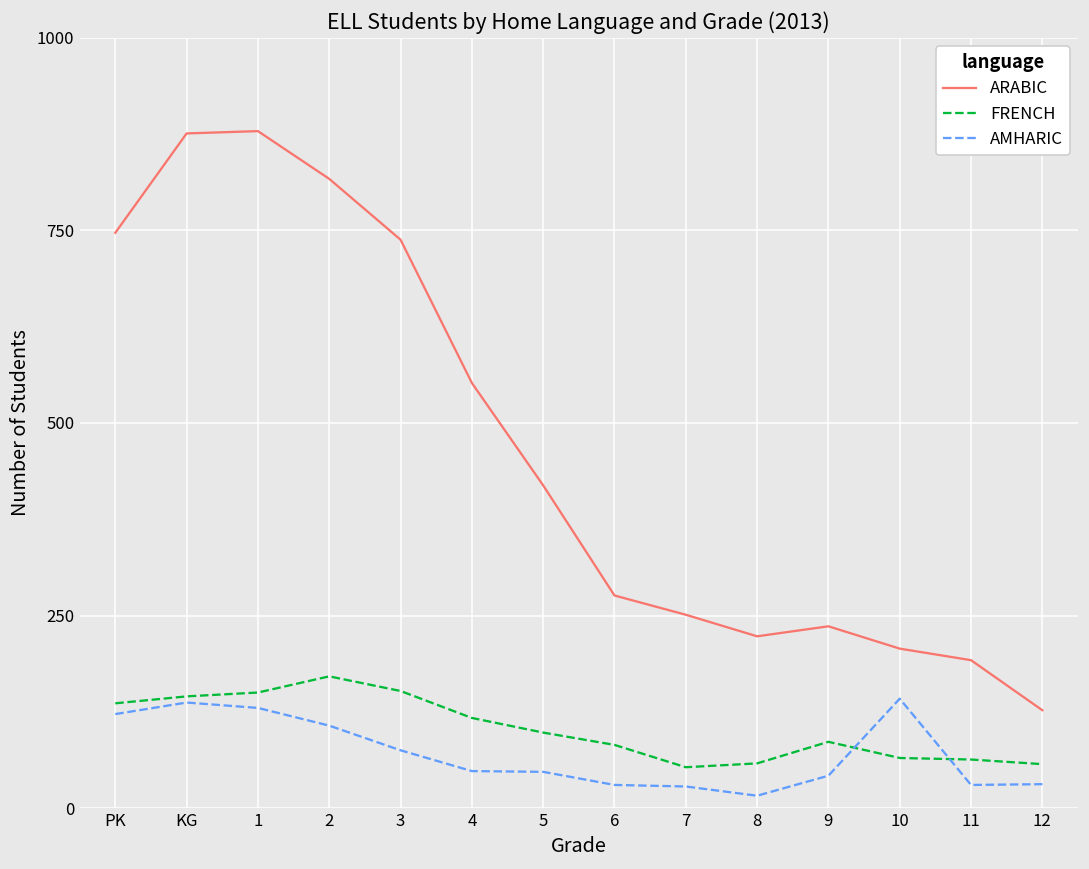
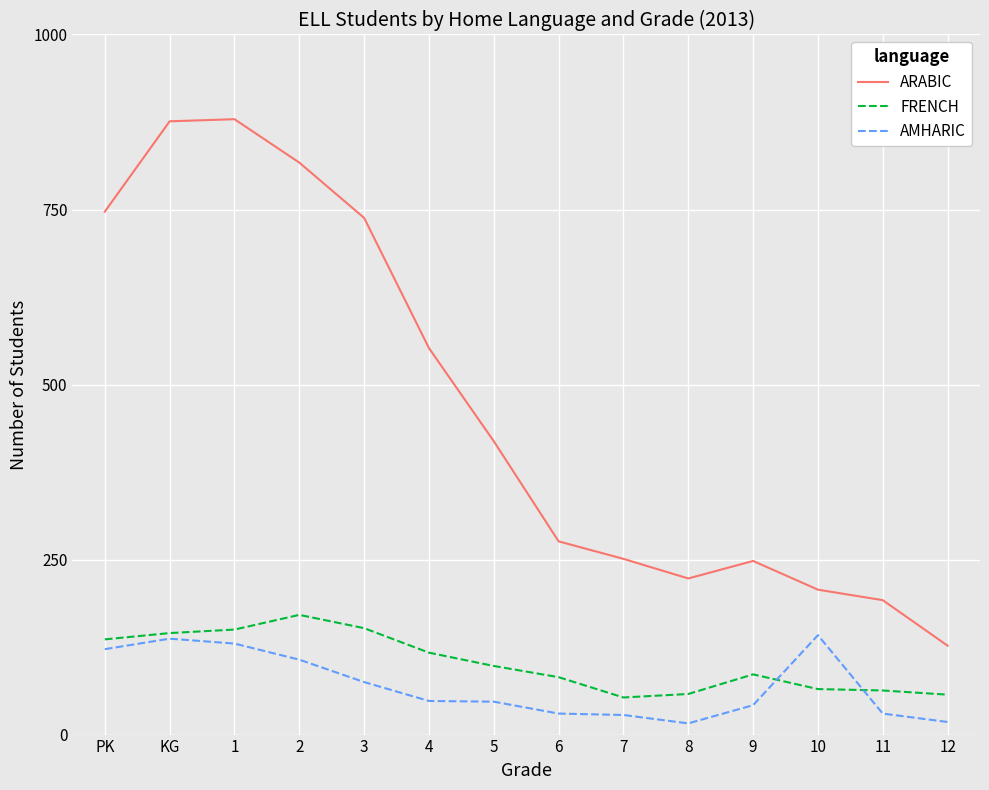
ARABIC, 9: 240 -> 250
AMHARIC, 12: 30 -> 20
